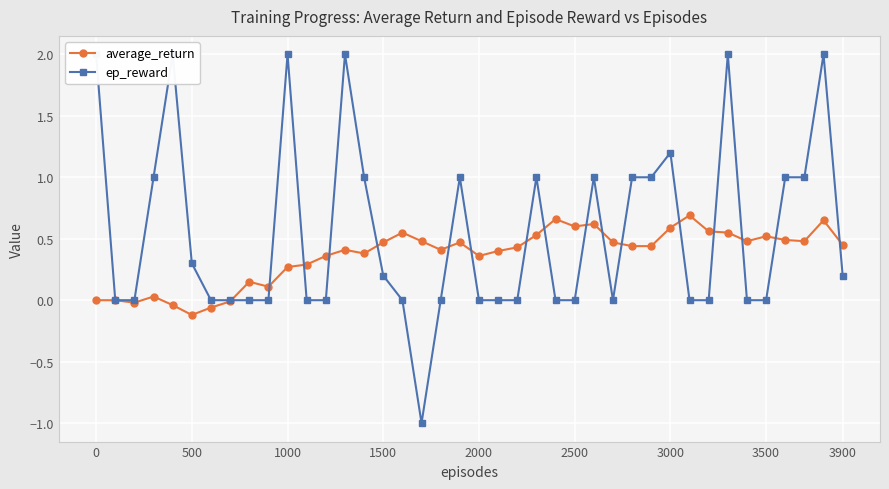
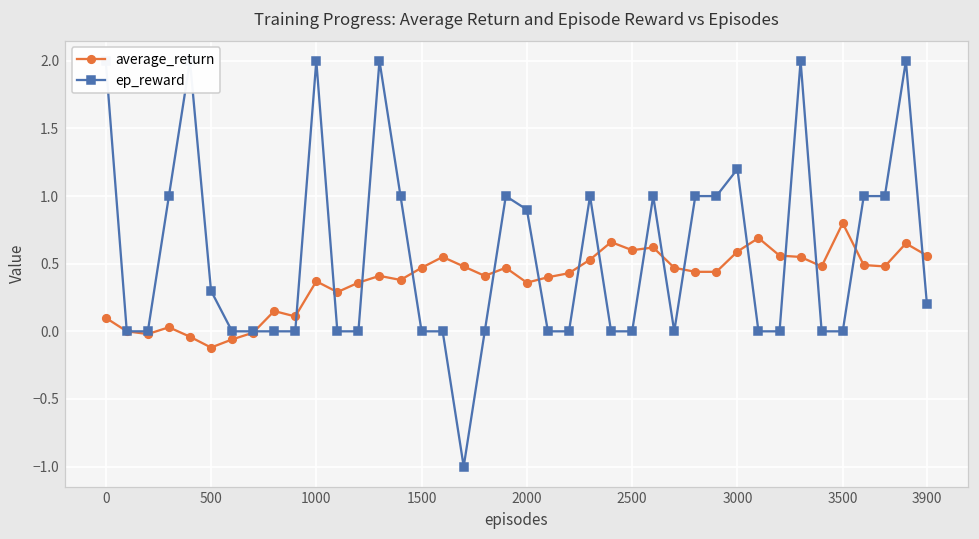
average_return, 0: 0.0 -> 0.1
average_return, 1000: 0.27 -> 0.37
ep_reward, 1500: 0.2 -> 0.0
ep_reward, 2000: 0.0 -> 0.9
average_return, 3500: 0.52 -> 0.80
average_return, 3900: 0.45 -> 0.56
